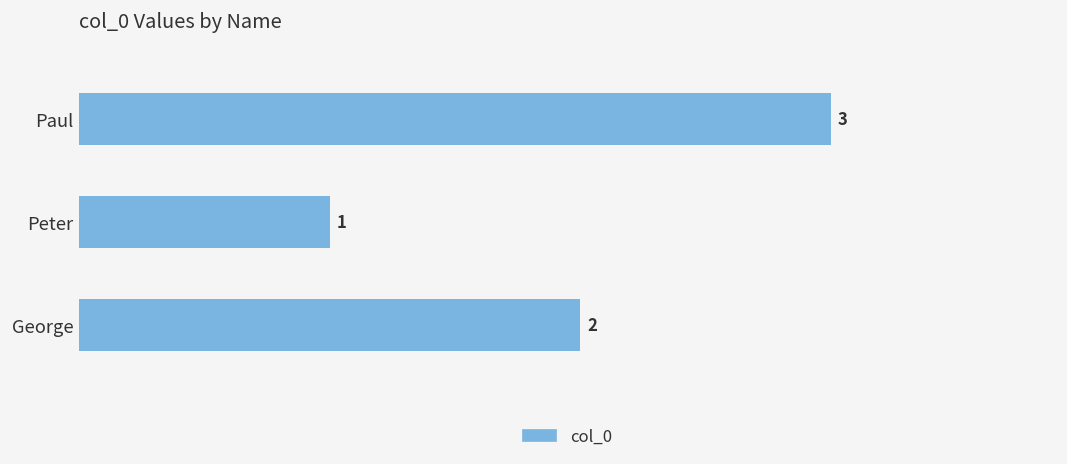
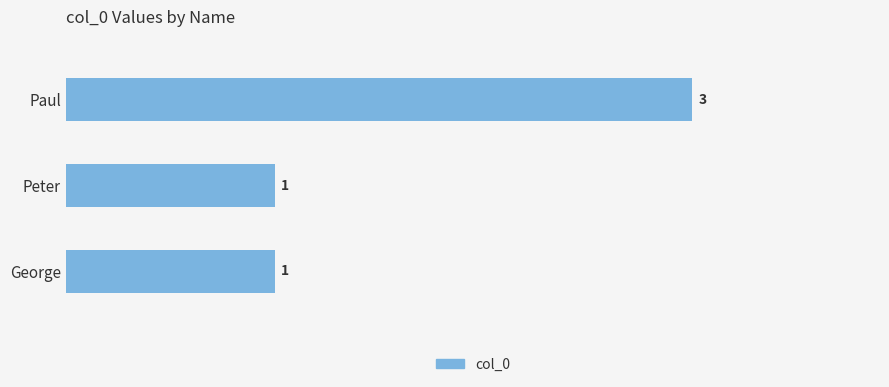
George: 2 -> 1
